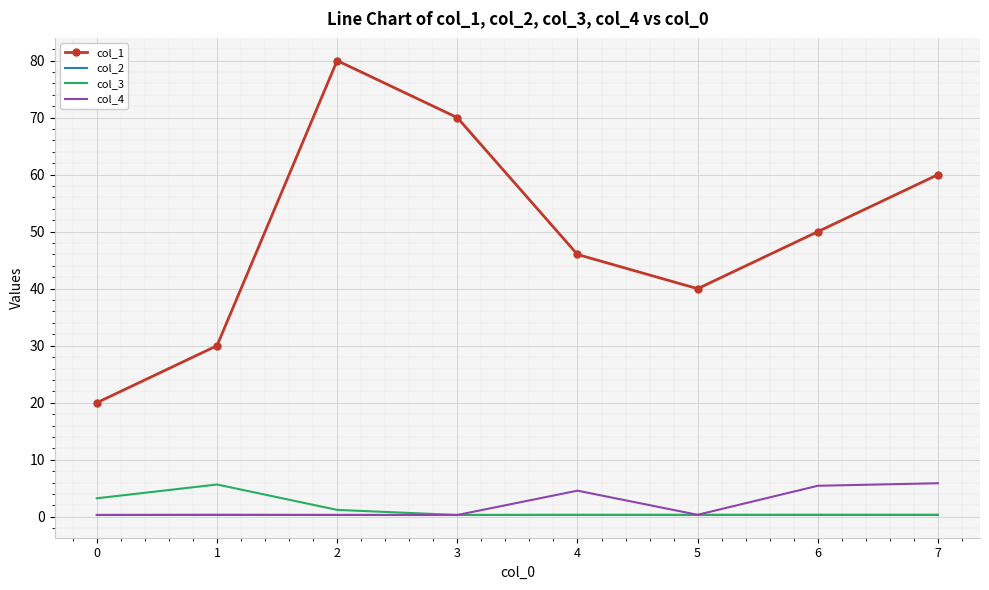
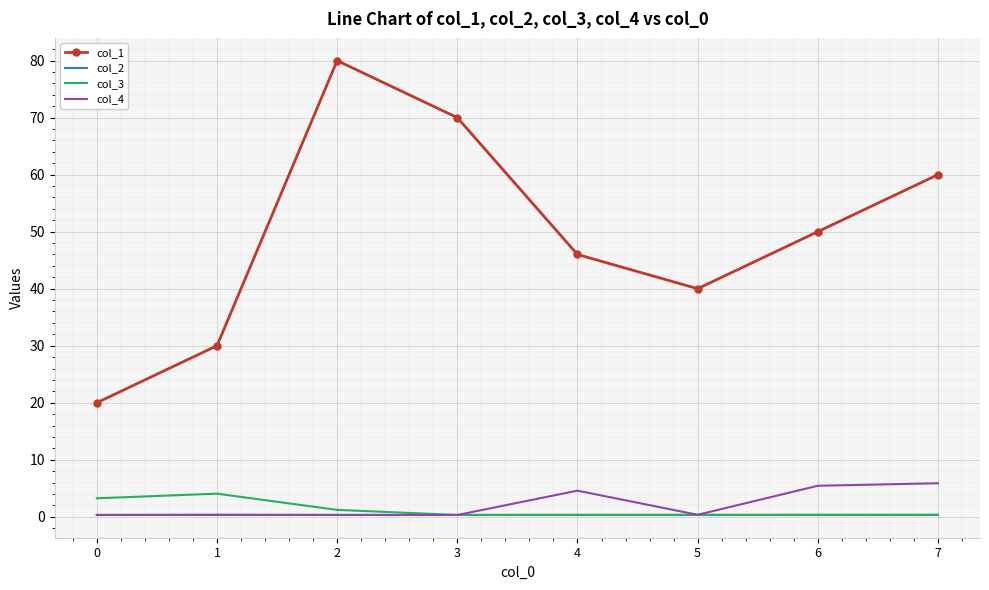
col_3, 1: 6 -> 4
